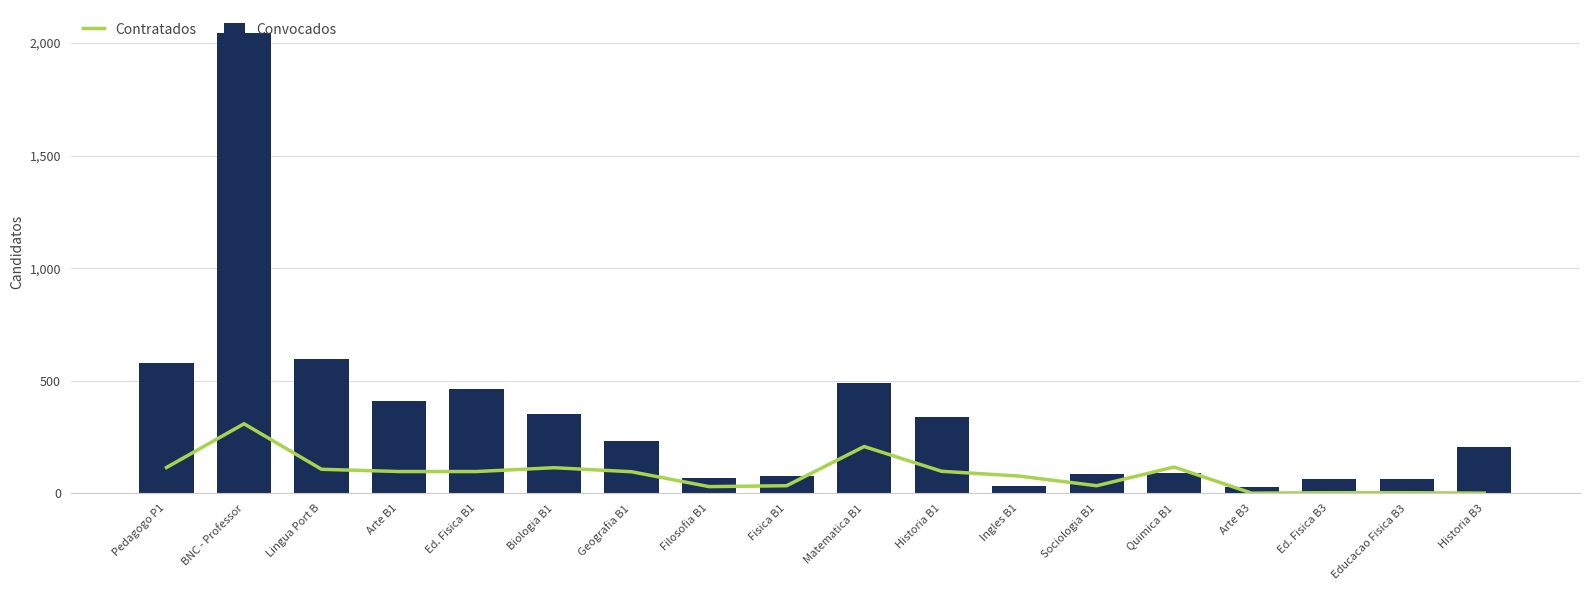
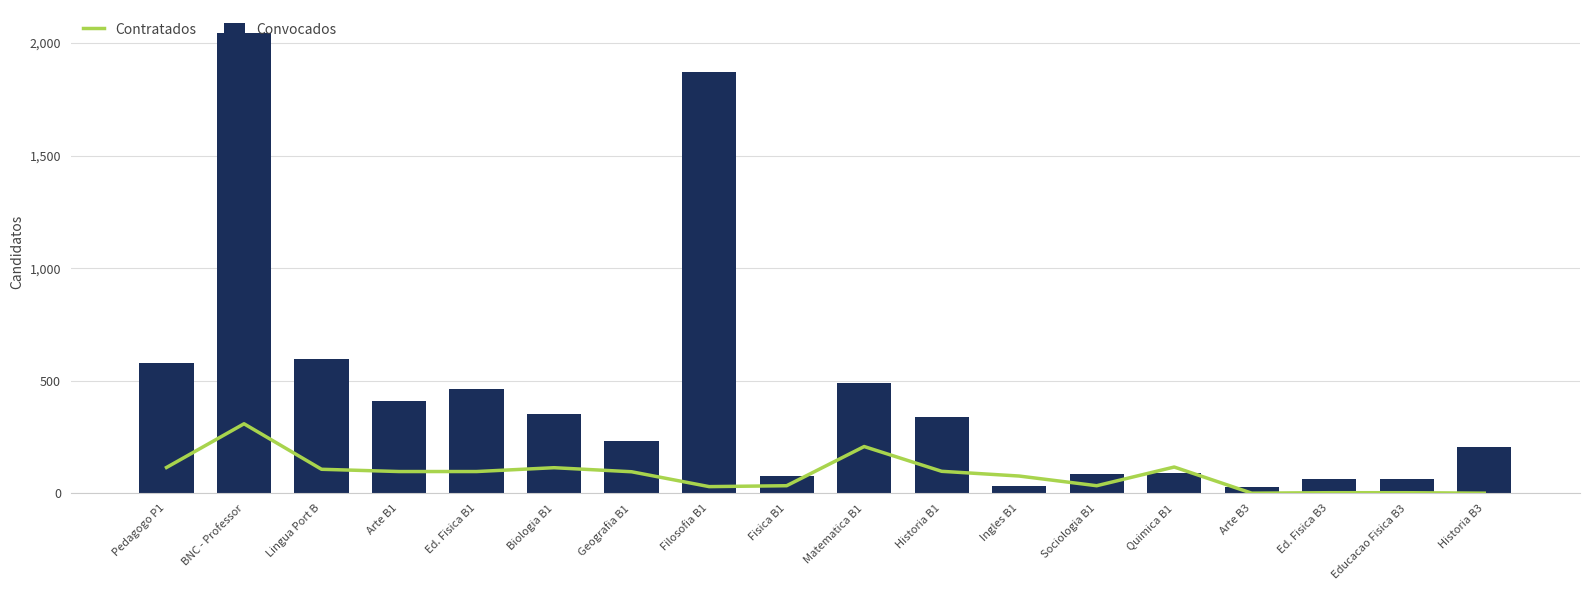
Convocados, Filosofia B1: 70 -> 1,870
